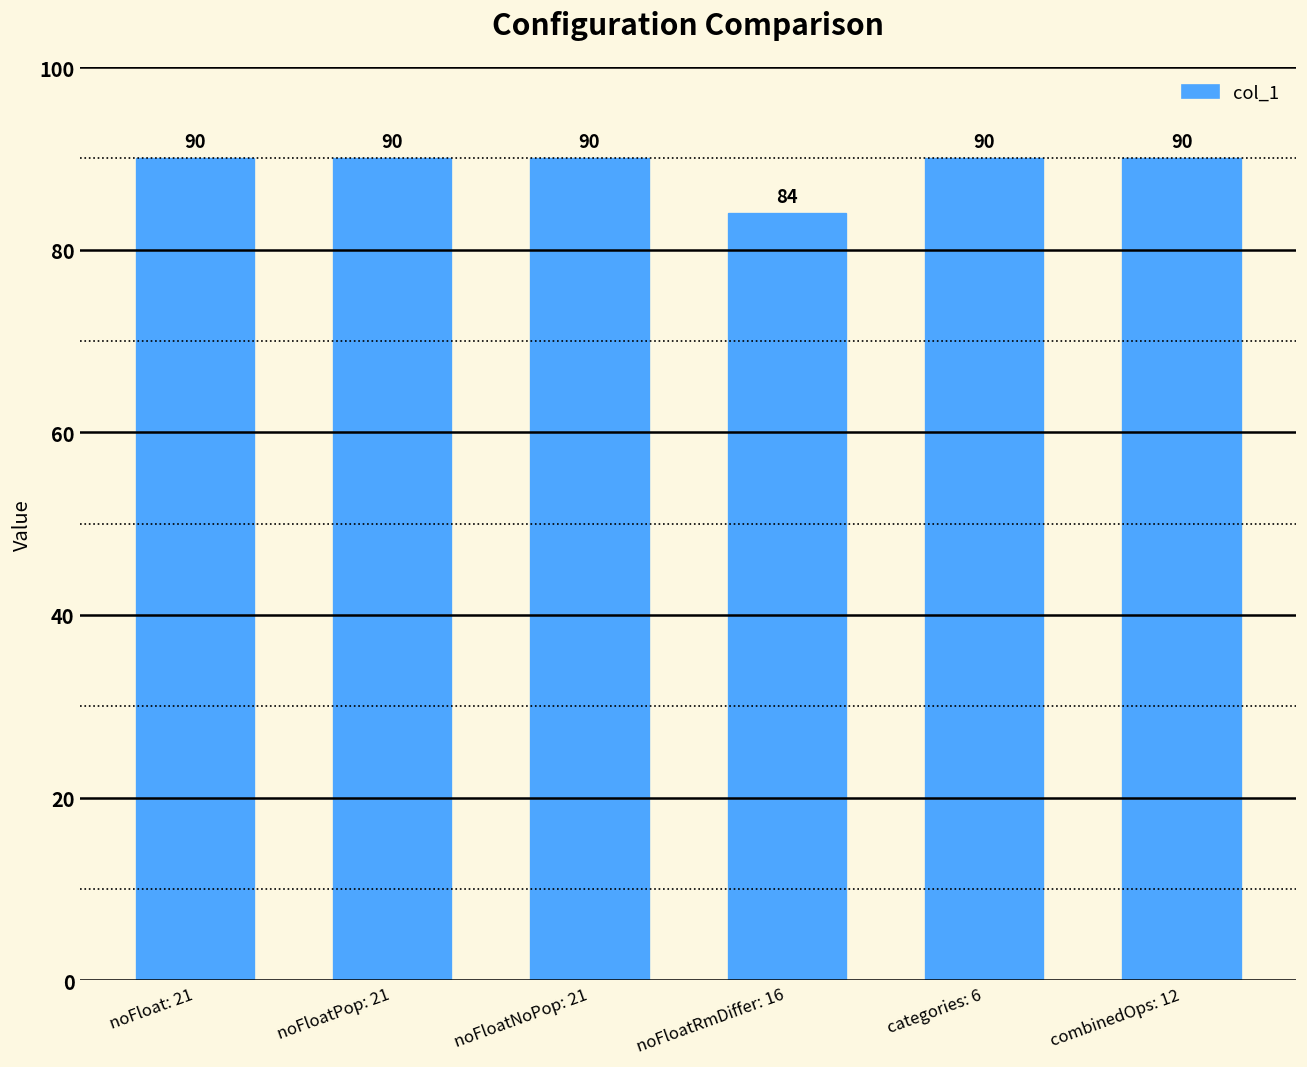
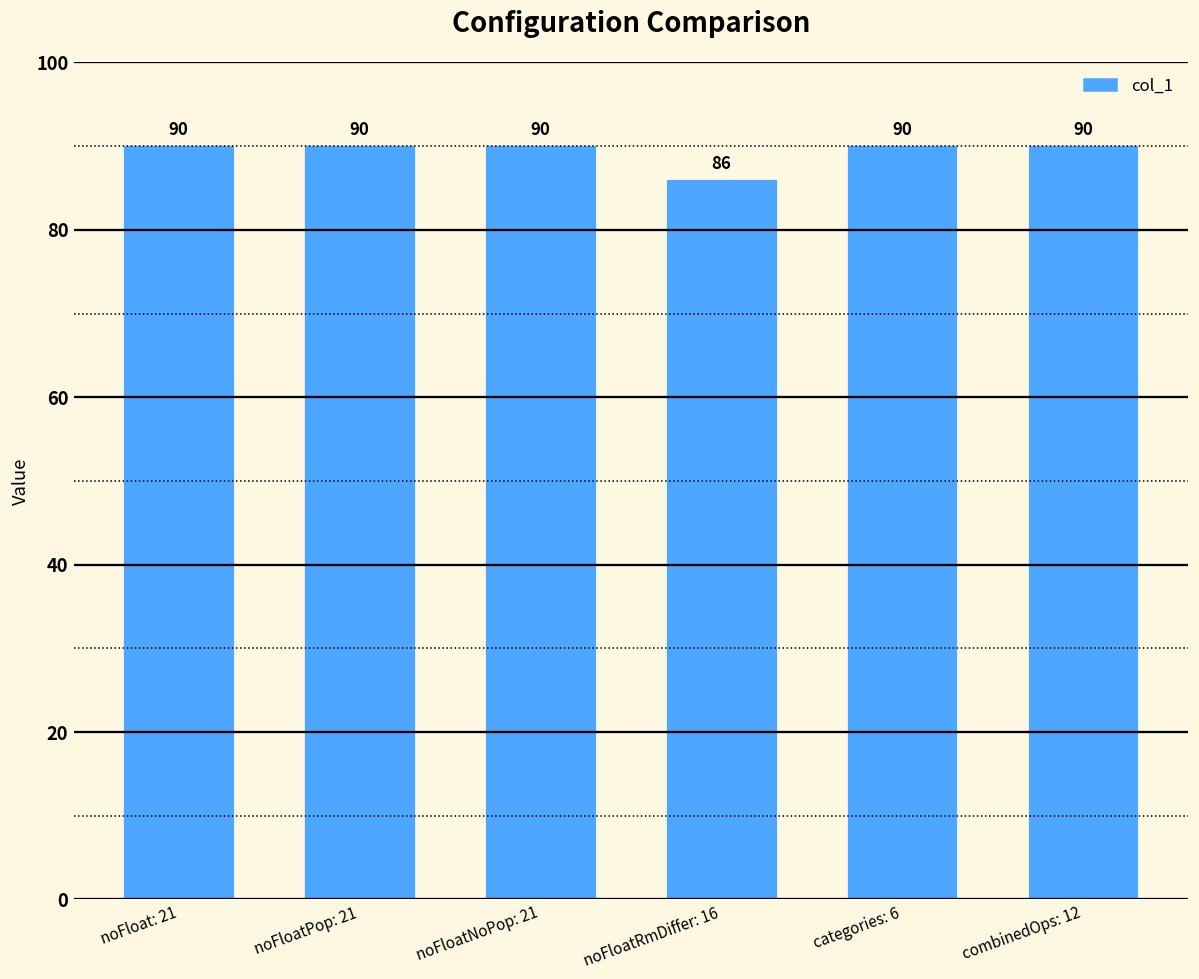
noFloatRmDiffer: 16: 84 -> 86
